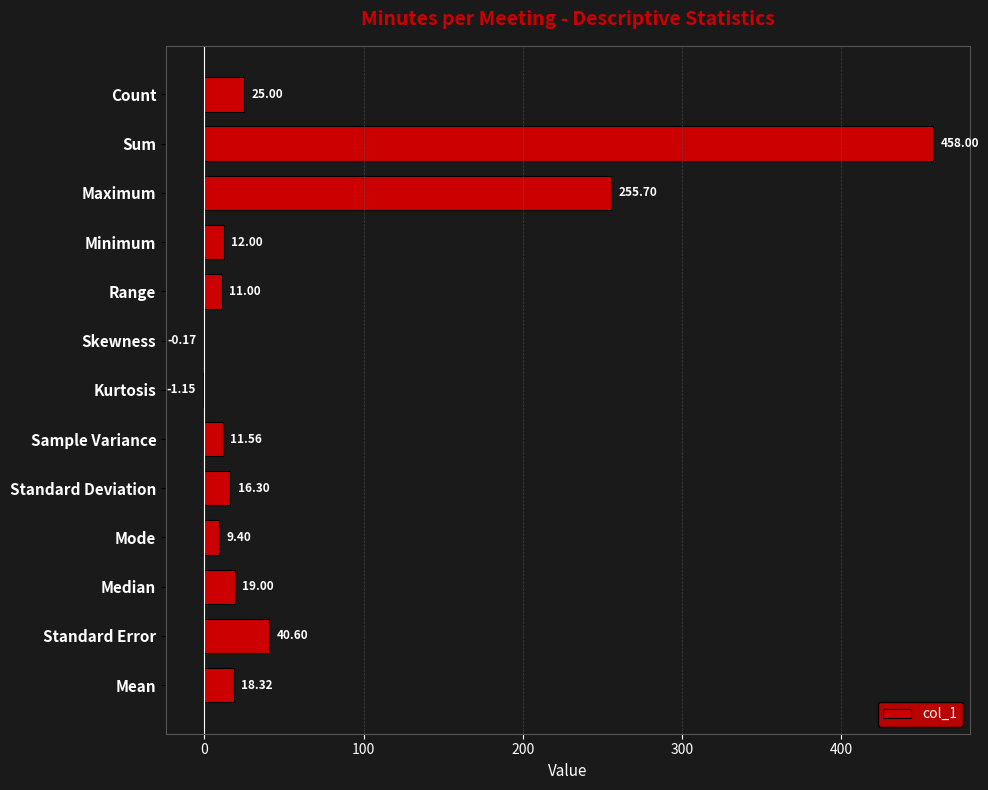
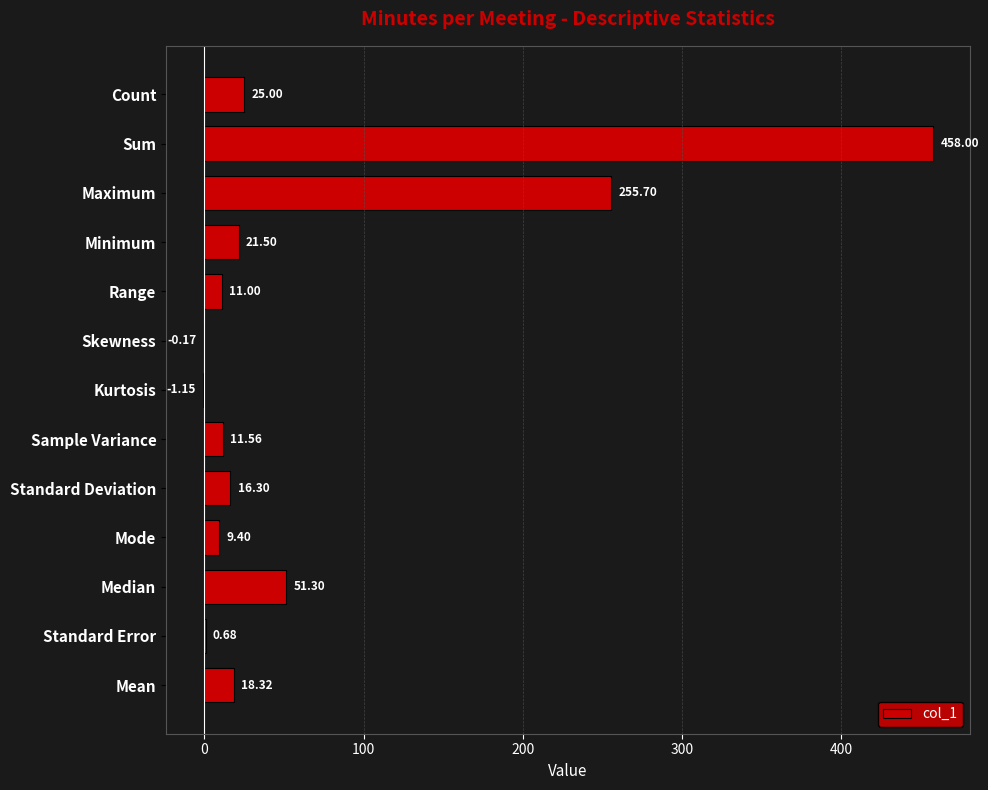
Minimum: 12.00 -> 21.50
Median: 19.00 -> 51.30
Standard Error: 40.60 -> 0.68
